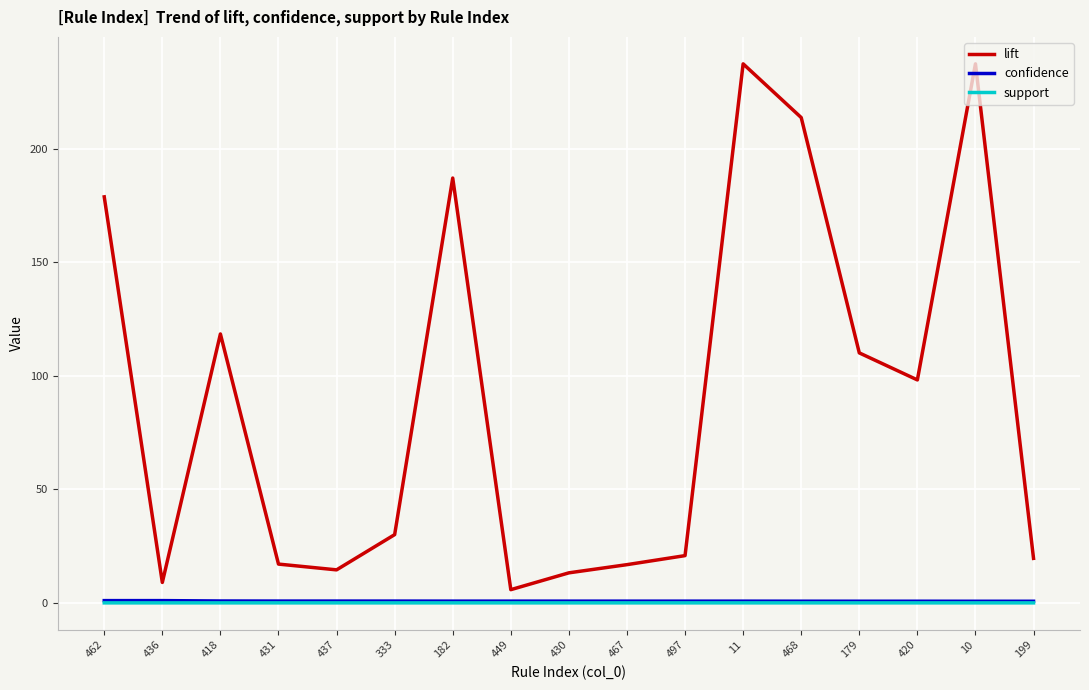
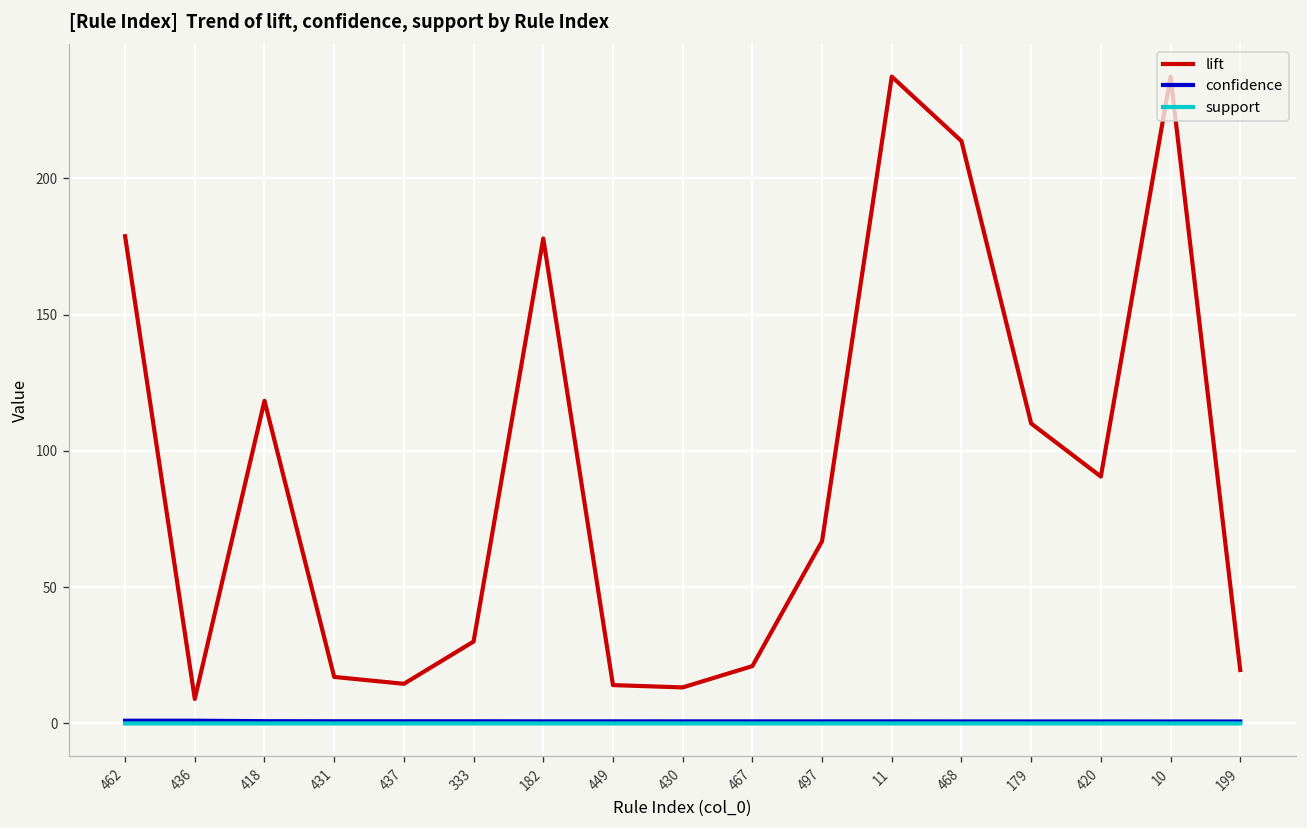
lift, 182: 187 -> 178
lift, 449: 6 -> 14
lift, 467: 17 -> 21
lift, 497: 21 -> 67
lift, 420: 98 -> 91
